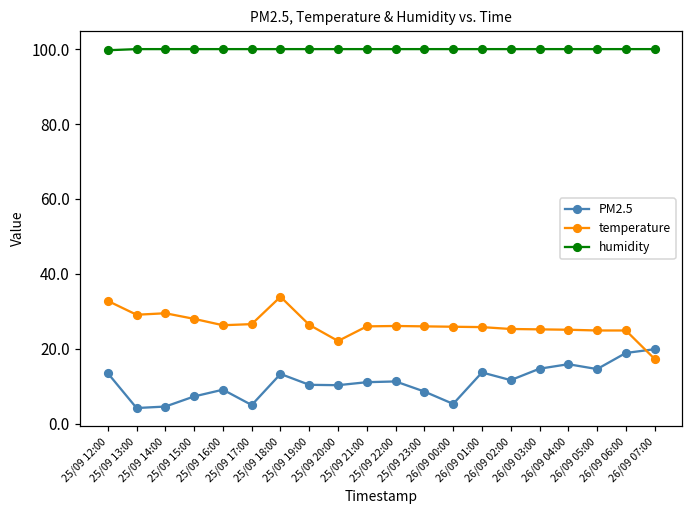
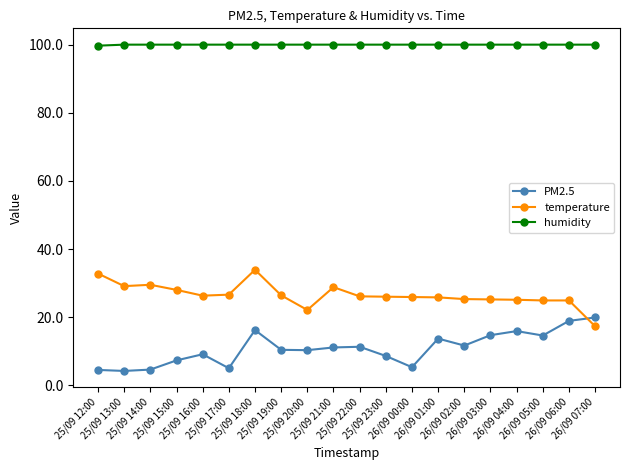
PM2.5, 25/09 12:00: 14 -> 5
PM2.5, 25/09 18:00: 13 -> 16
temperature, 25/09 21:00: 26 -> 29
